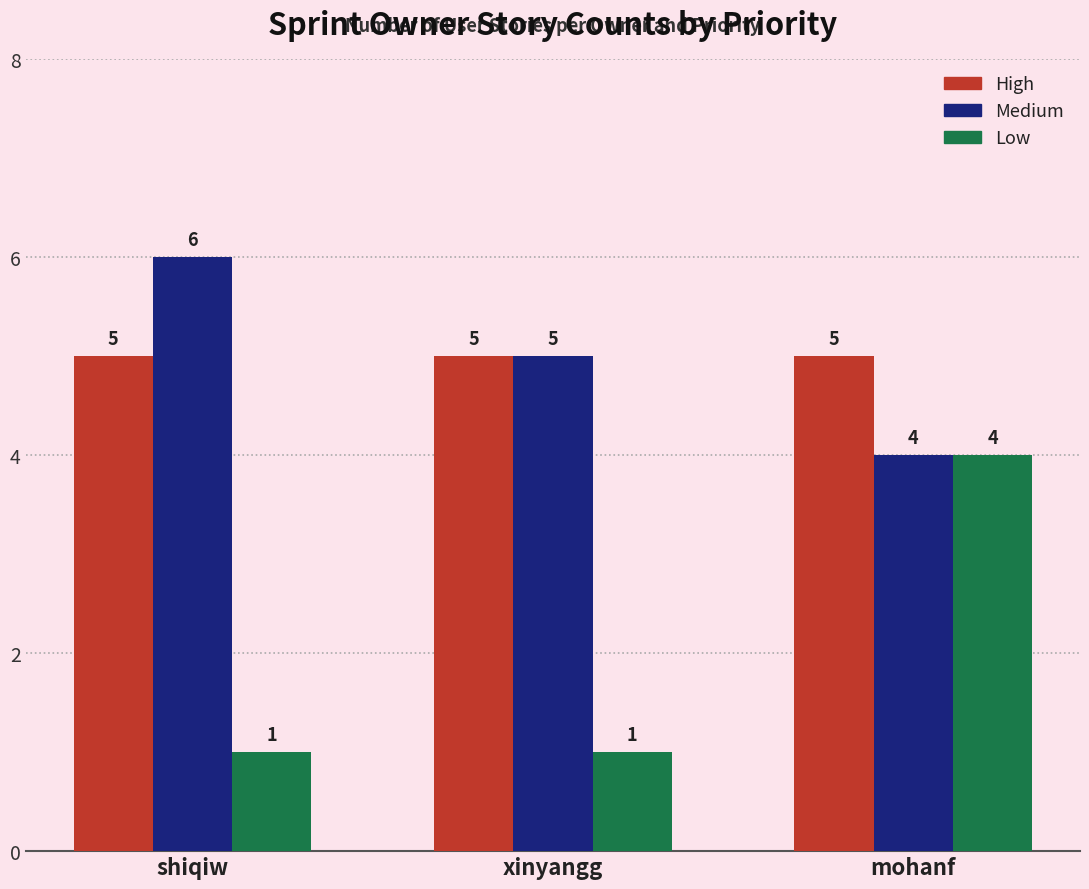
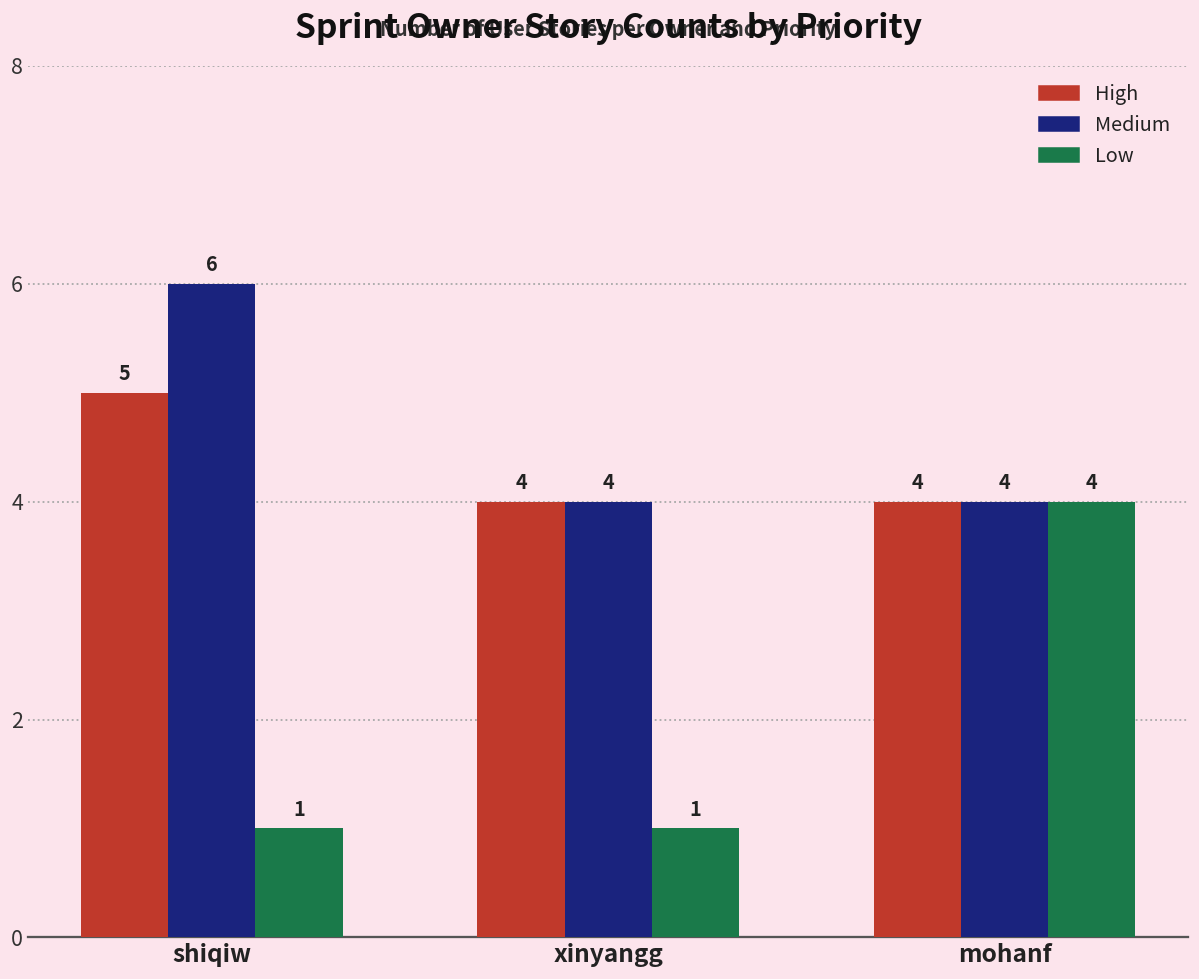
High, xinyangg: 5 -> 4
Medium, xinyangg: 5 -> 4
High, mohanf: 5 -> 4
